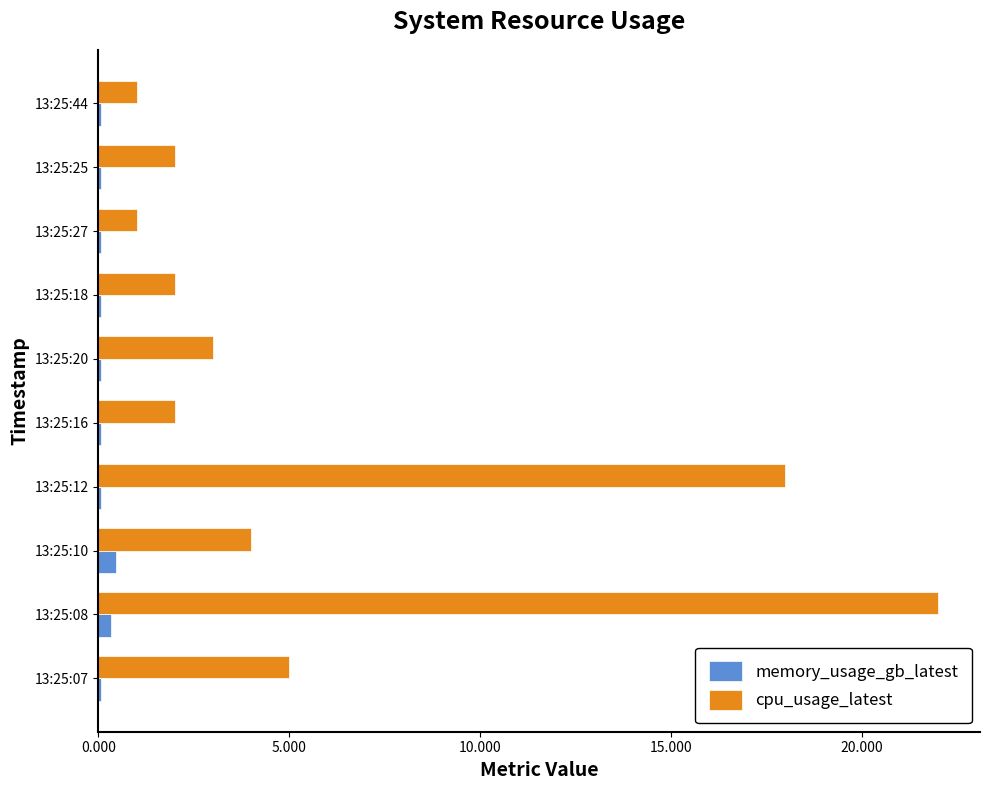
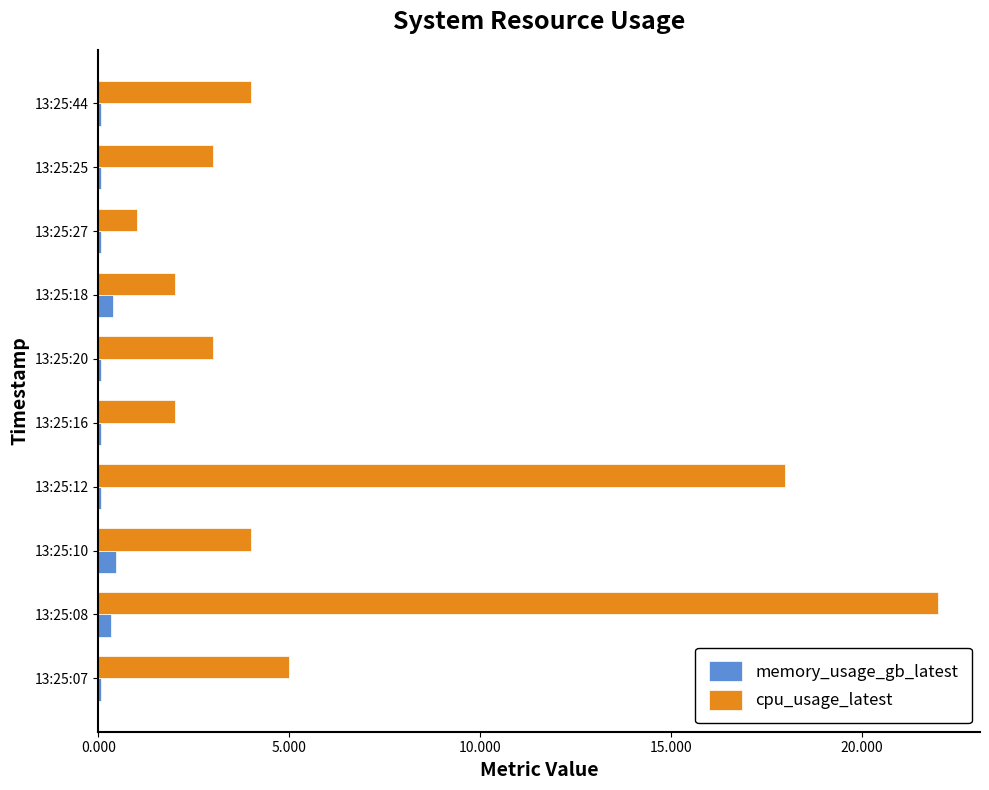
cpu_usage_latest, 13:25:44: 1 -> 4
cpu_usage_latest, 13:25:25: 2 -> 3
memory_usage_gb_latest, 13:25:18: 0.1 -> 0.4
